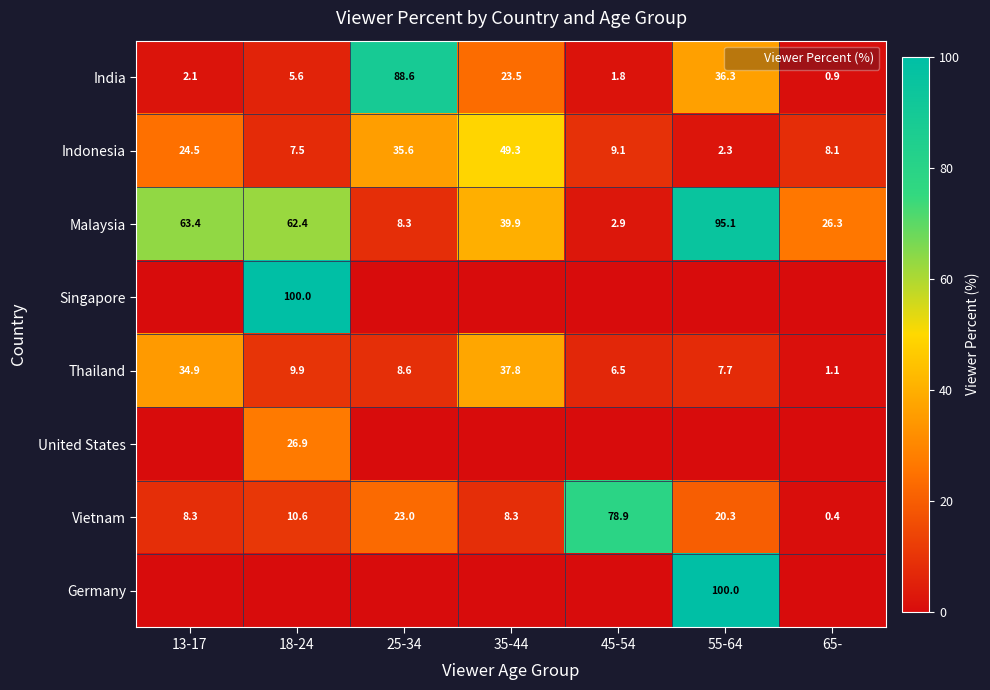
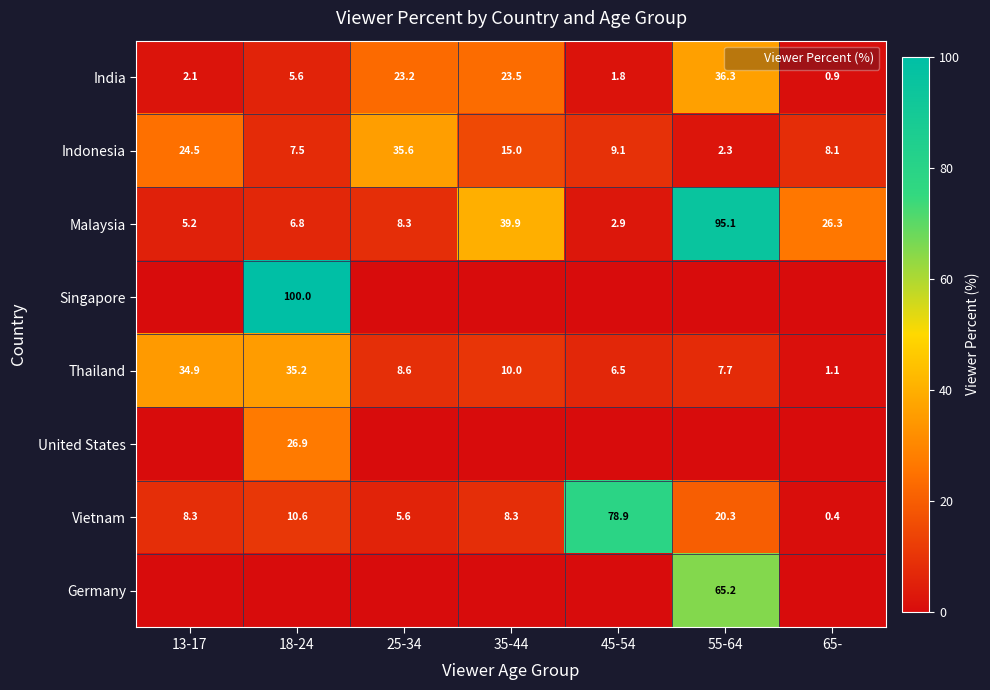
India, 25-34: 88.6 -> 23.2
Indonesia, 35-44: 49.3 -> 15.0
Malaysia, 13-17: 63.4 -> 5.2
Malaysia, 18-24: 62.4 -> 6.8
Thailand, 18-24: 9.9 -> 35.2
Thailand, 35-44: 37.8 -> 10.0
Vietnam, 25-34: 23.0 -> 5.6
Germany, 55-64: 100.0 -> 65.2
